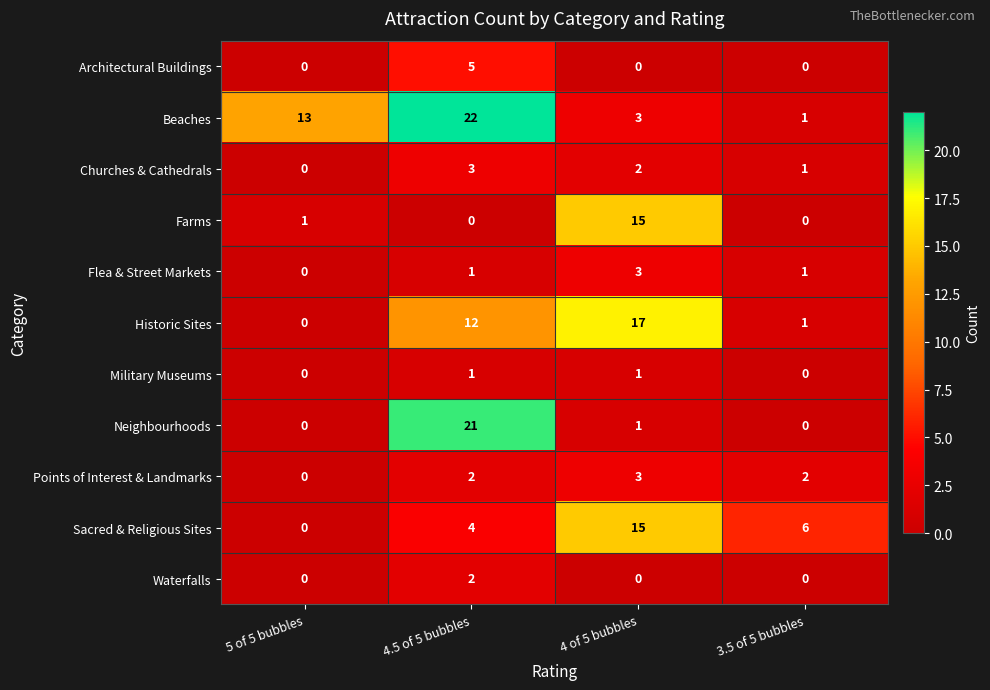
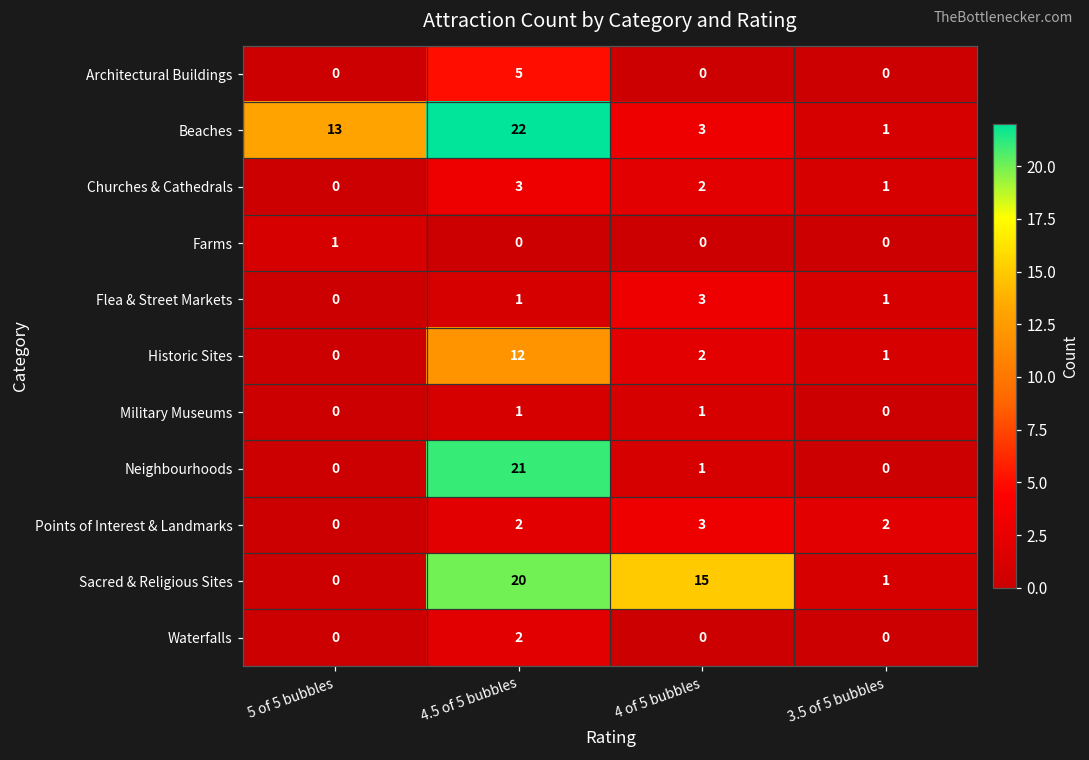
Farms, 4 of 5 bubbles: 15 -> 0
Historic Sites, 4 of 5 bubbles: 17 -> 2
Sacred & Religious Sites, 4.5 of 5 bubbles: 4 -> 20
Sacred & Religious Sites, 3.5 of 5 bubbles: 6 -> 1
